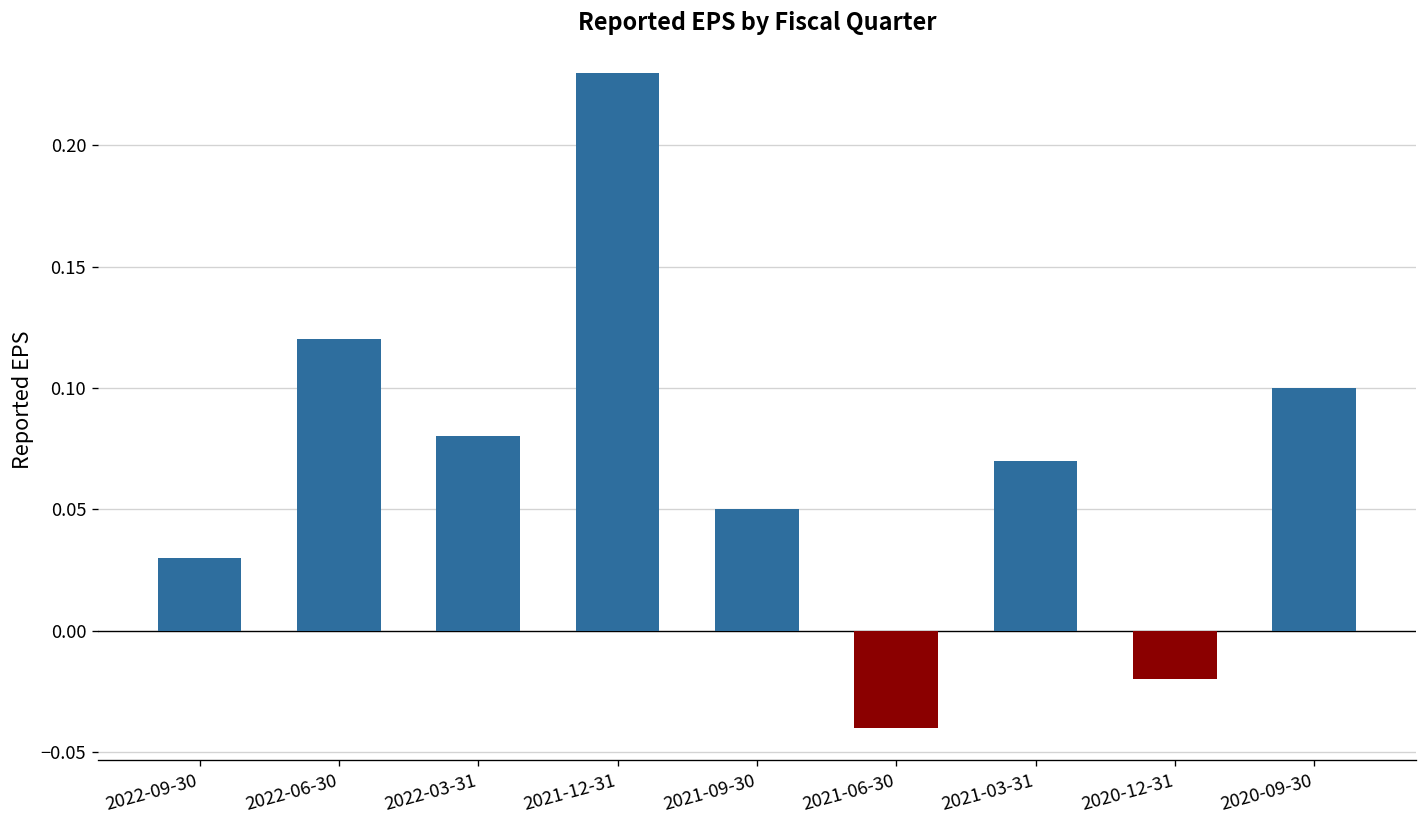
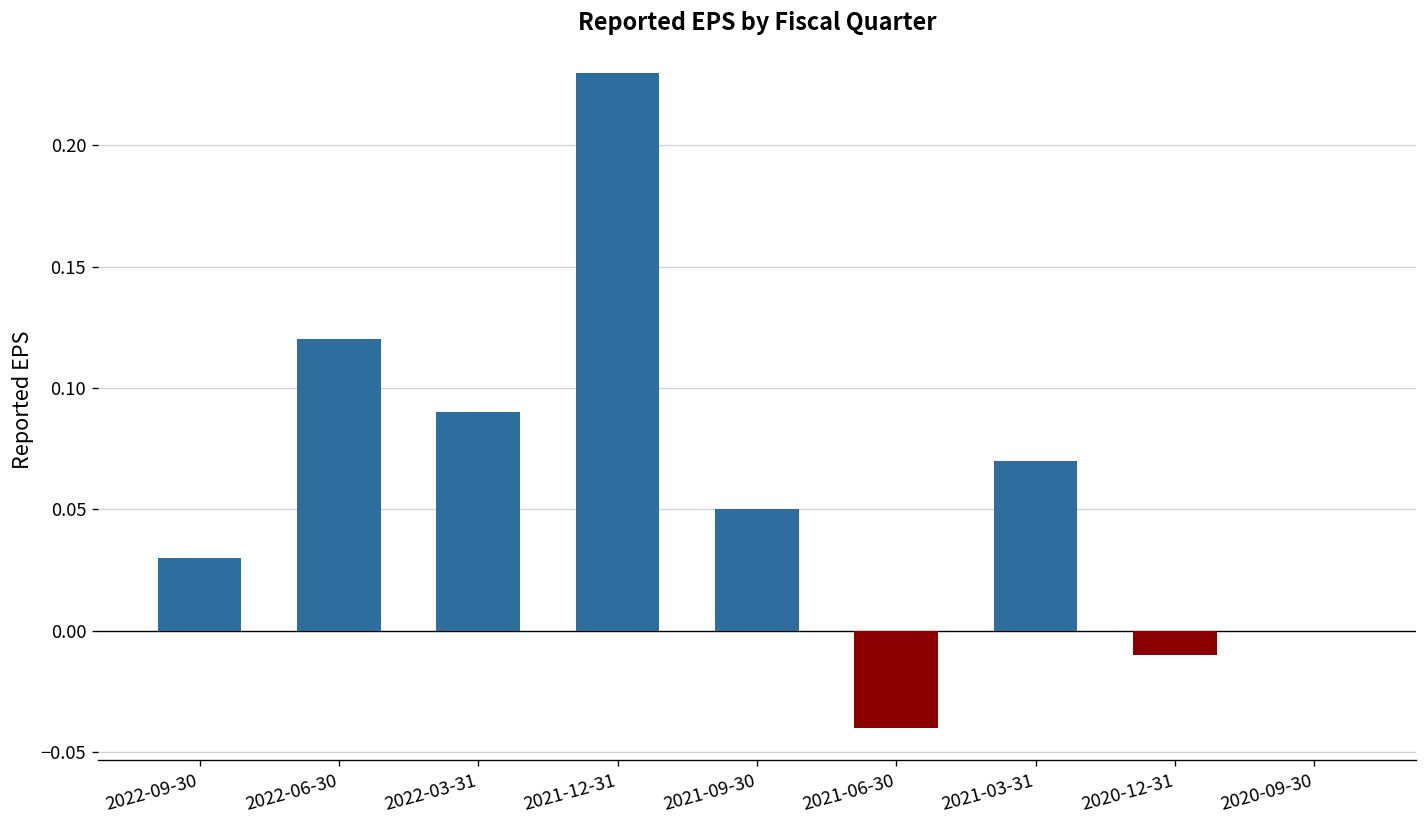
2022-03-31: 0.08 -> 0.09
2020-12-31: -0.02 -> -0.01
2020-09-30: 0.1 -> 0.0
